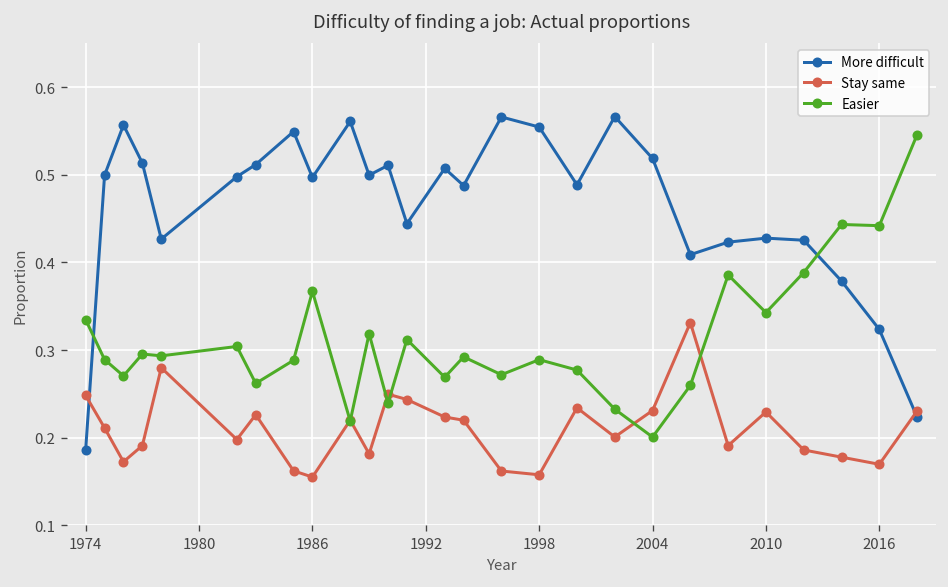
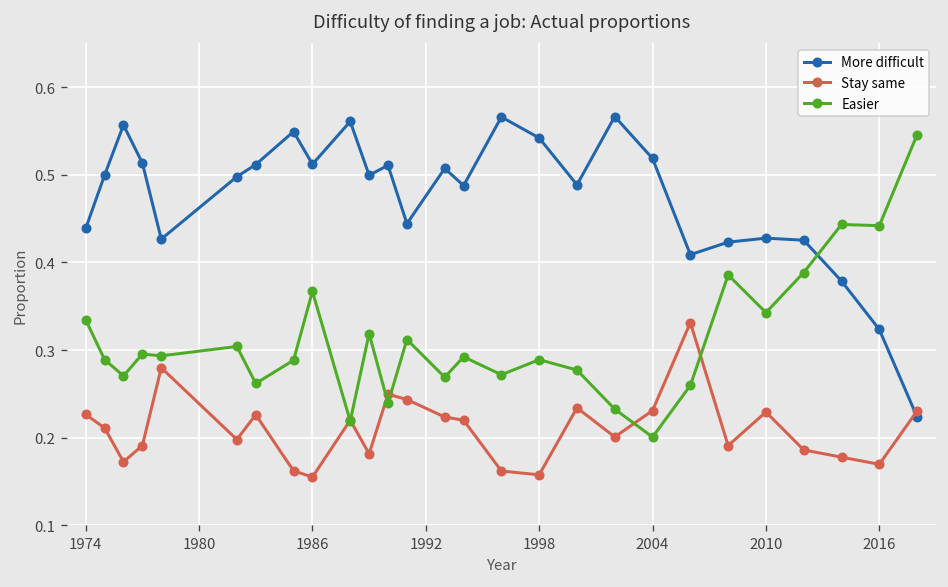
More difficult, 1974: 0.19 -> 0.44
Stay same, 1974: 0.25 -> 0.23
More difficult, 1986: 0.50 -> 0.51
More difficult, 1998: 0.55 -> 0.54
